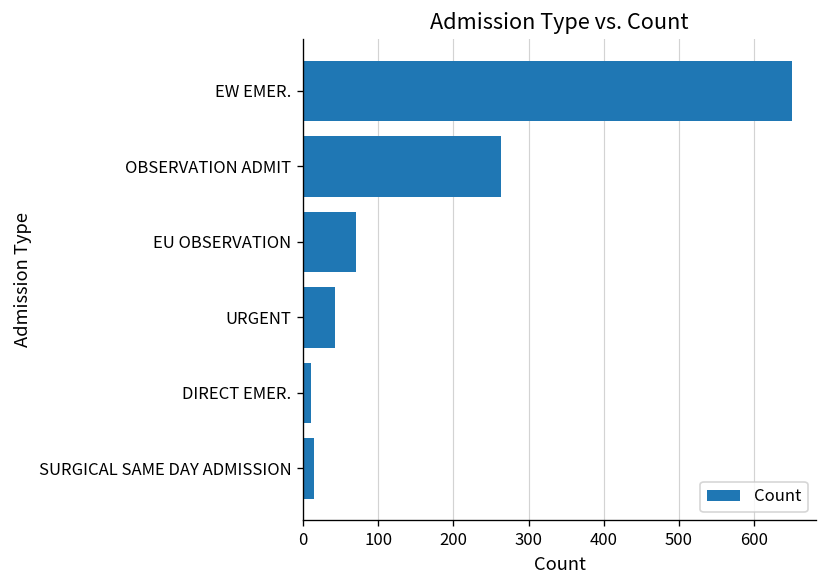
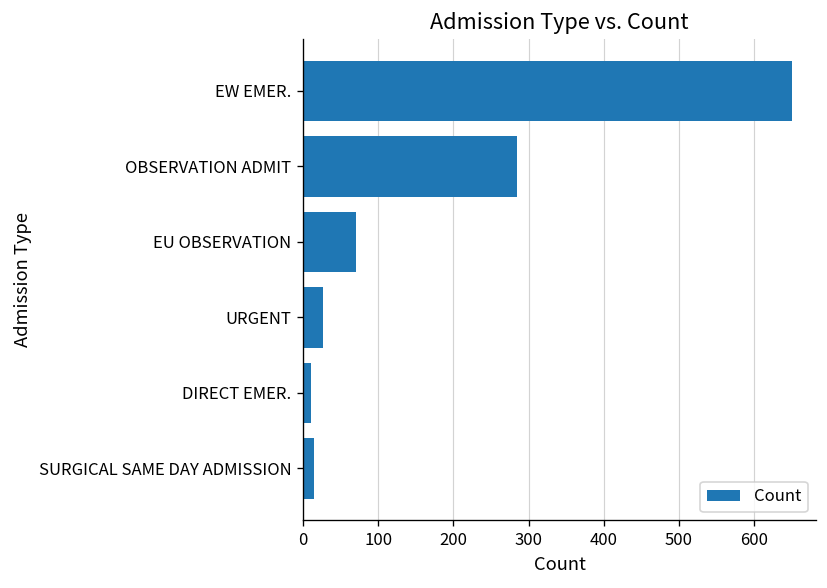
OBSERVATION ADMIT: 260 -> 290
URGENT: 40 -> 30
